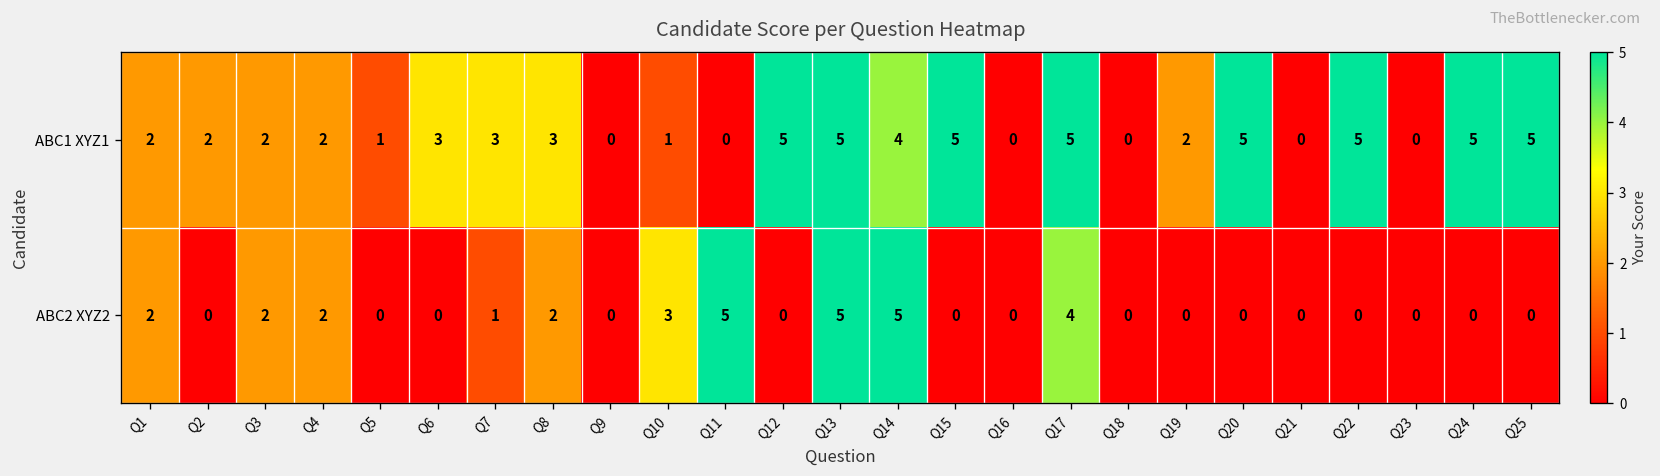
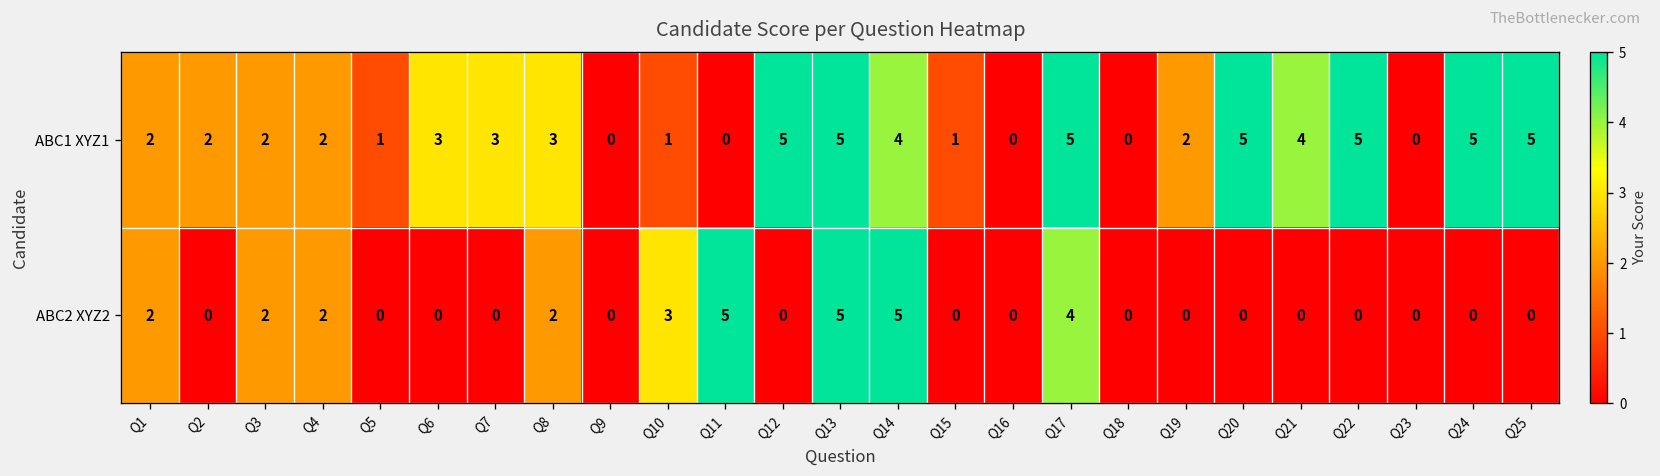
ABC1 XYZ1, Q15: 5 -> 1
ABC1 XYZ1, Q21: 0 -> 4
ABC2 XYZ2, Q7: 1 -> 0
